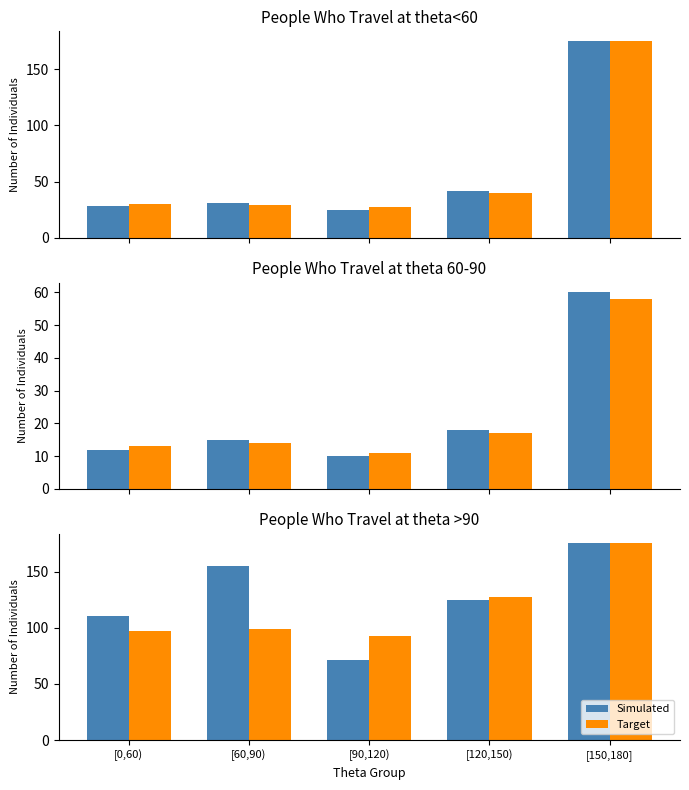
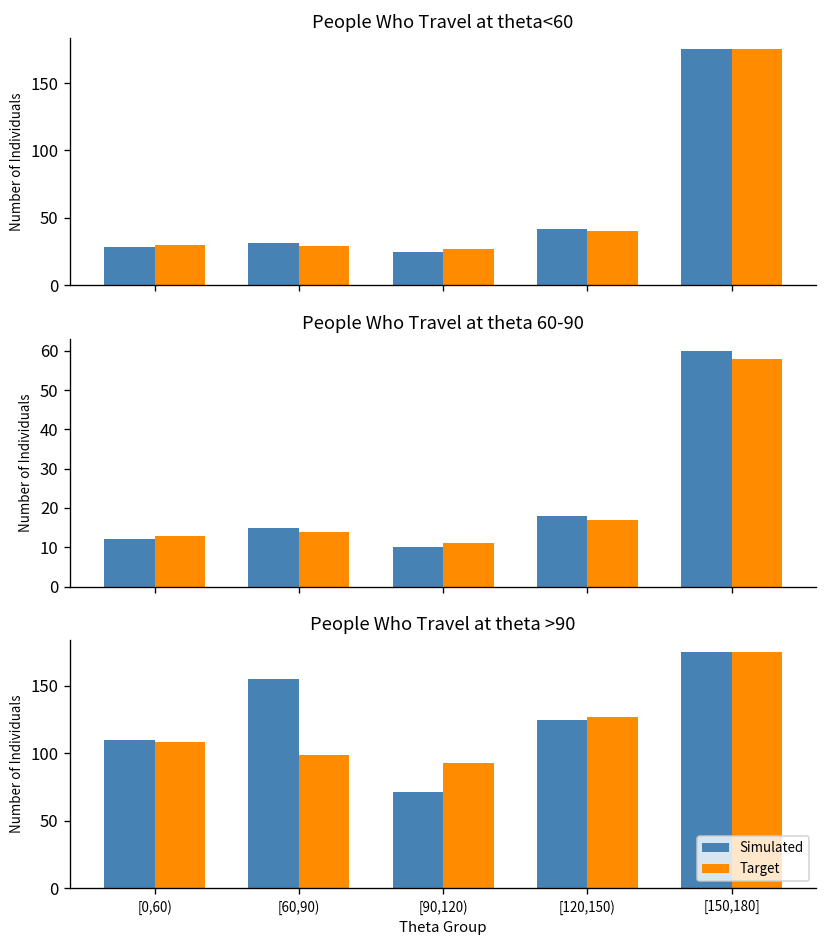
People Who Travel at theta >90, Target, [0,60): 97 -> 108
